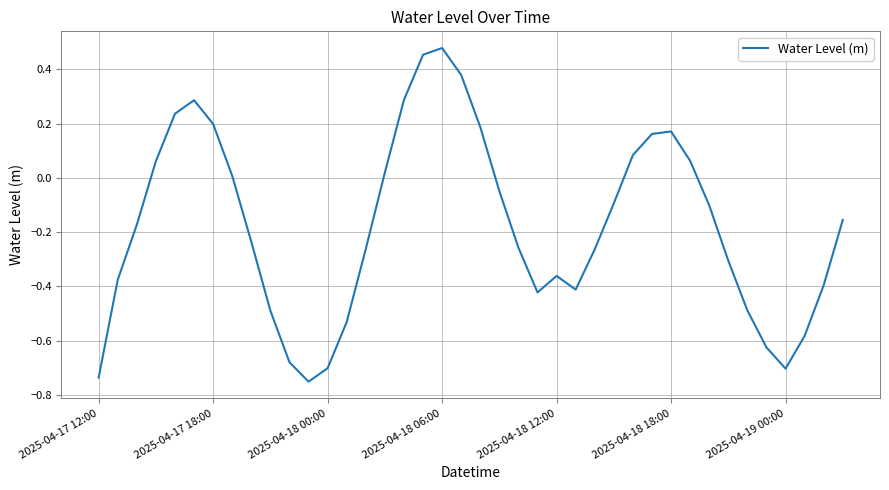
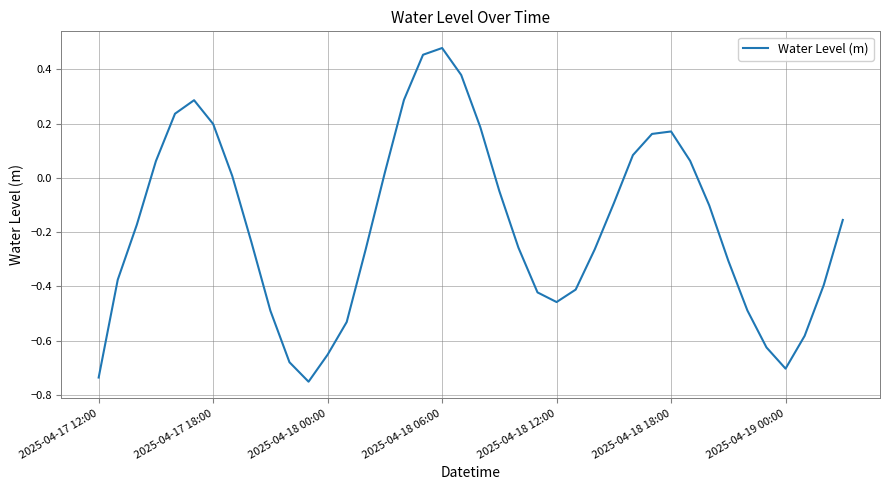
2025-04-18 00:00: -0.70 -> -0.65
2025-04-18 12:00: -0.36 -> -0.46
